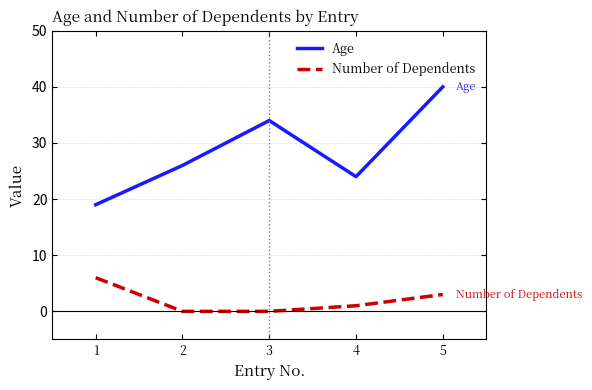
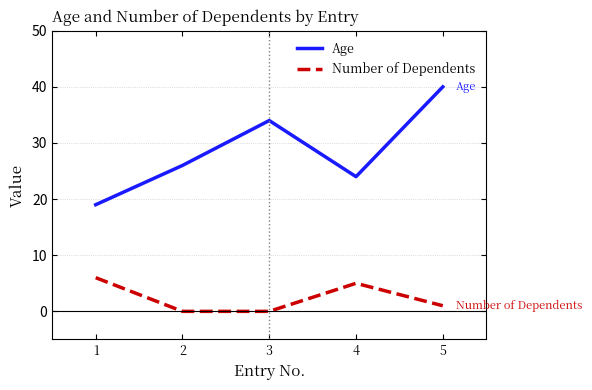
Number of Dependents, 4: 1 -> 5
Number of Dependents, 5: 3 -> 1
